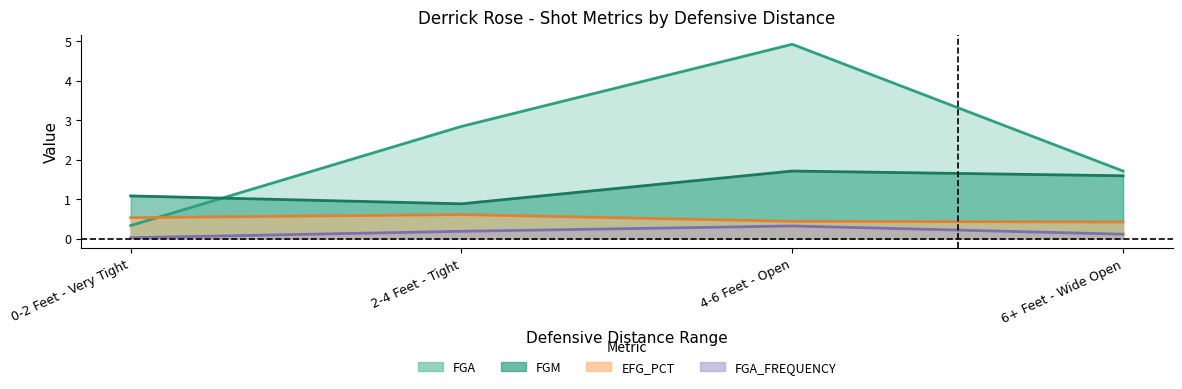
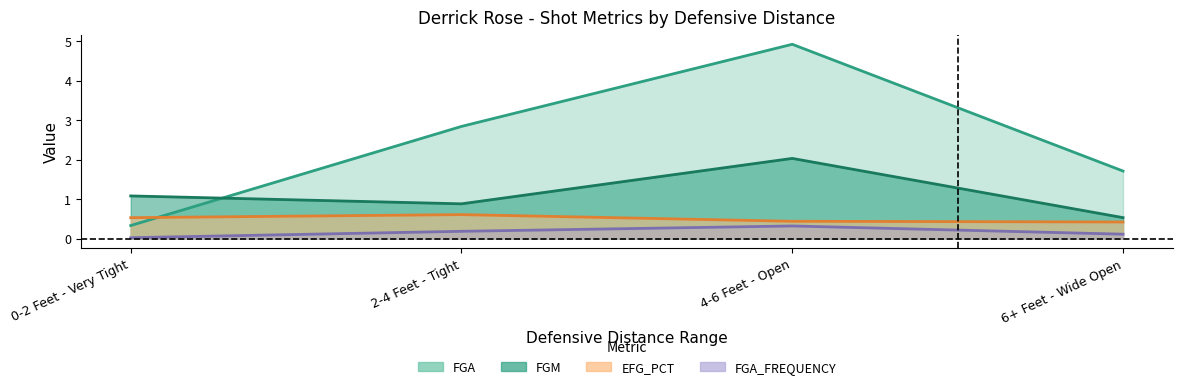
FGM, 4-6 Feet - Open: 1.7 -> 2.0
FGM, 6+ Feet - Wide Open: 1.6 -> 0.5
